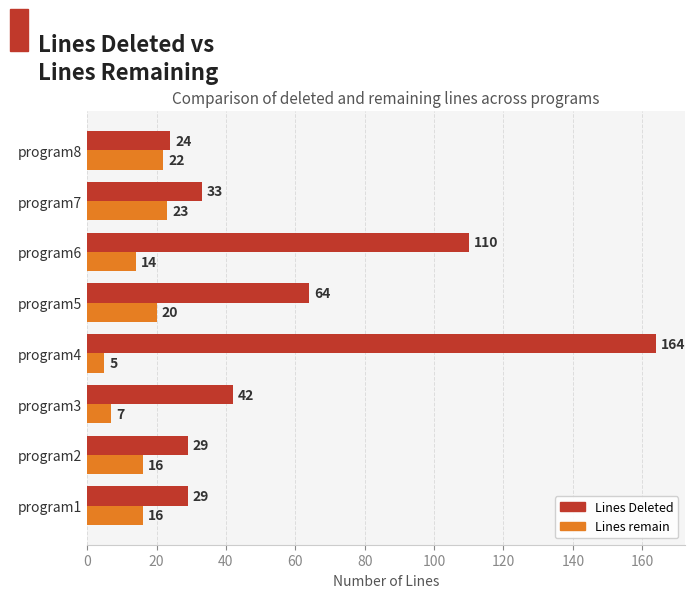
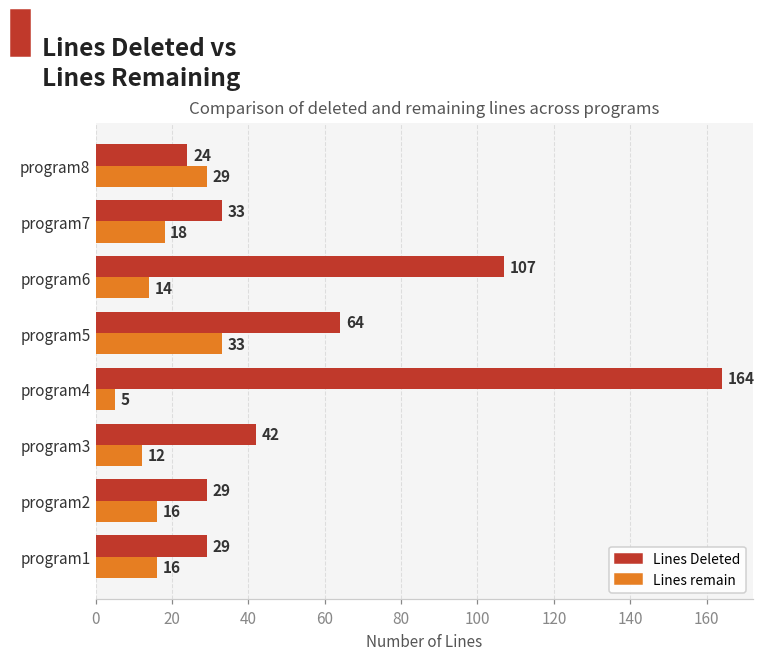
Lines remain, program8: 22 -> 29
Lines remain, program7: 23 -> 18
Lines Deleted, program6: 110 -> 107
Lines remain, program5: 20 -> 33
Lines remain, program3: 7 -> 12
